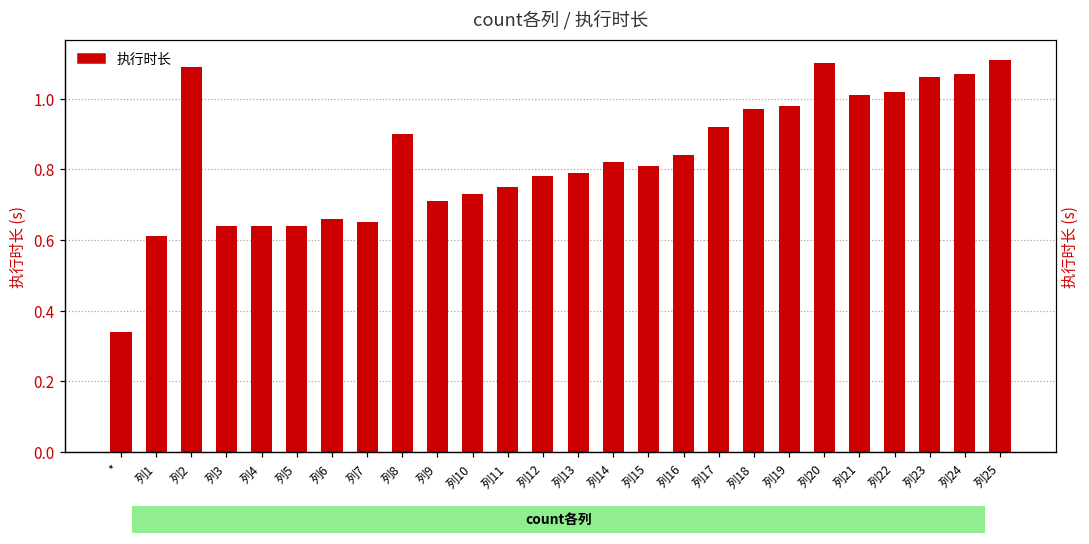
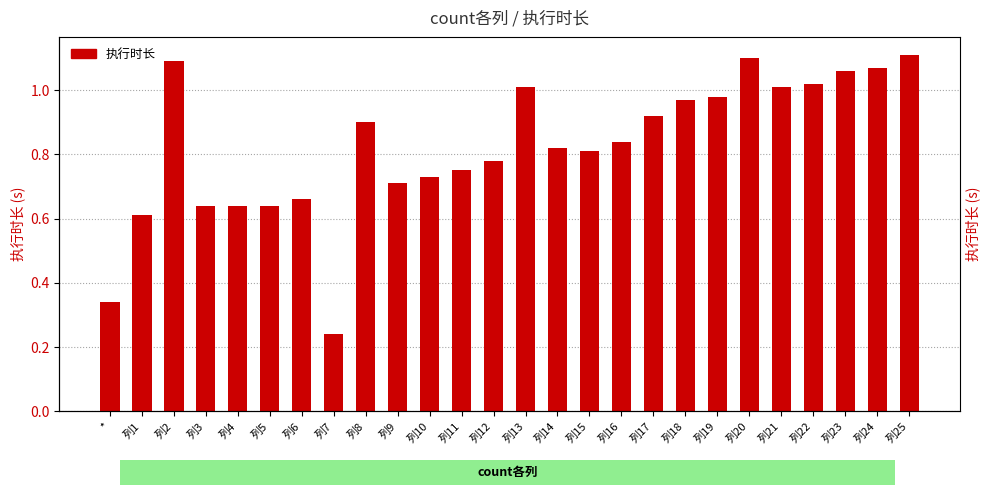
列7: 0.65 -> 0.24
列13: 0.79 -> 1.01
